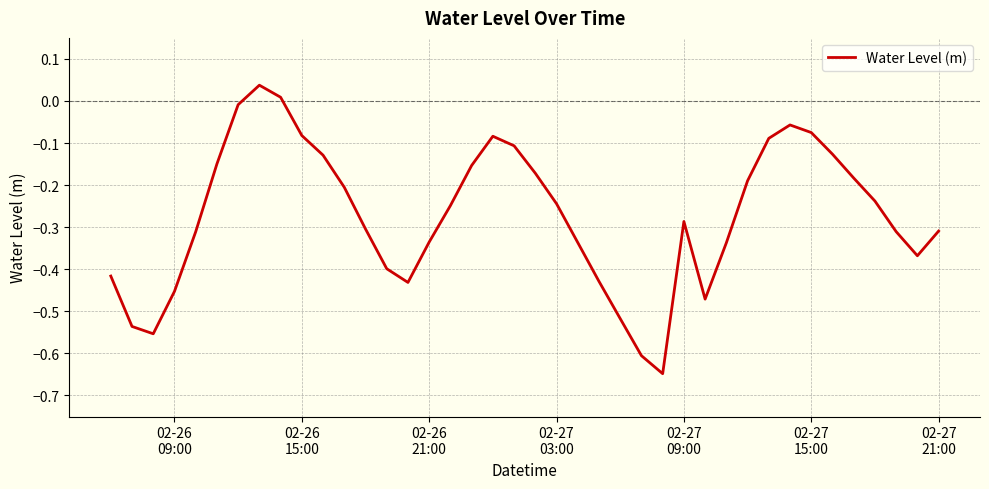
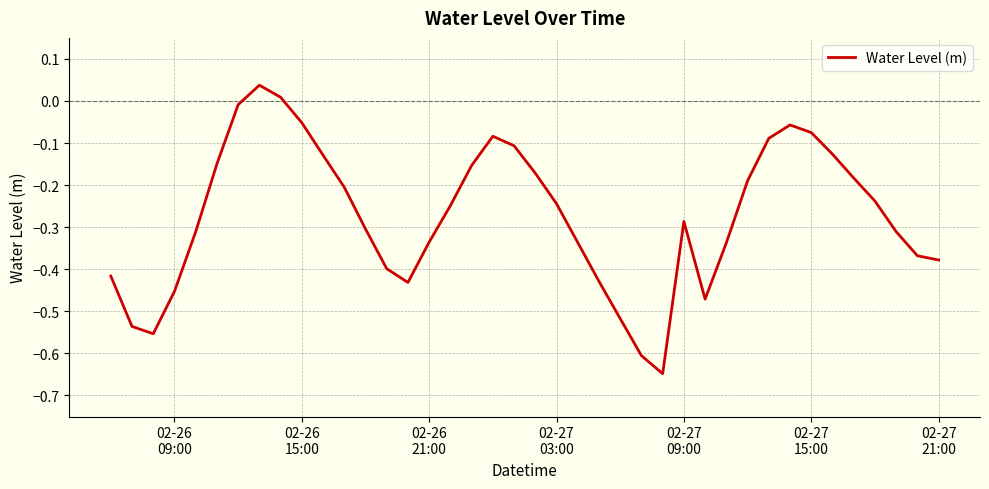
02-26 15:00: -0.08 -> -0.05
02-27 21:00: -0.31 -> -0.38
